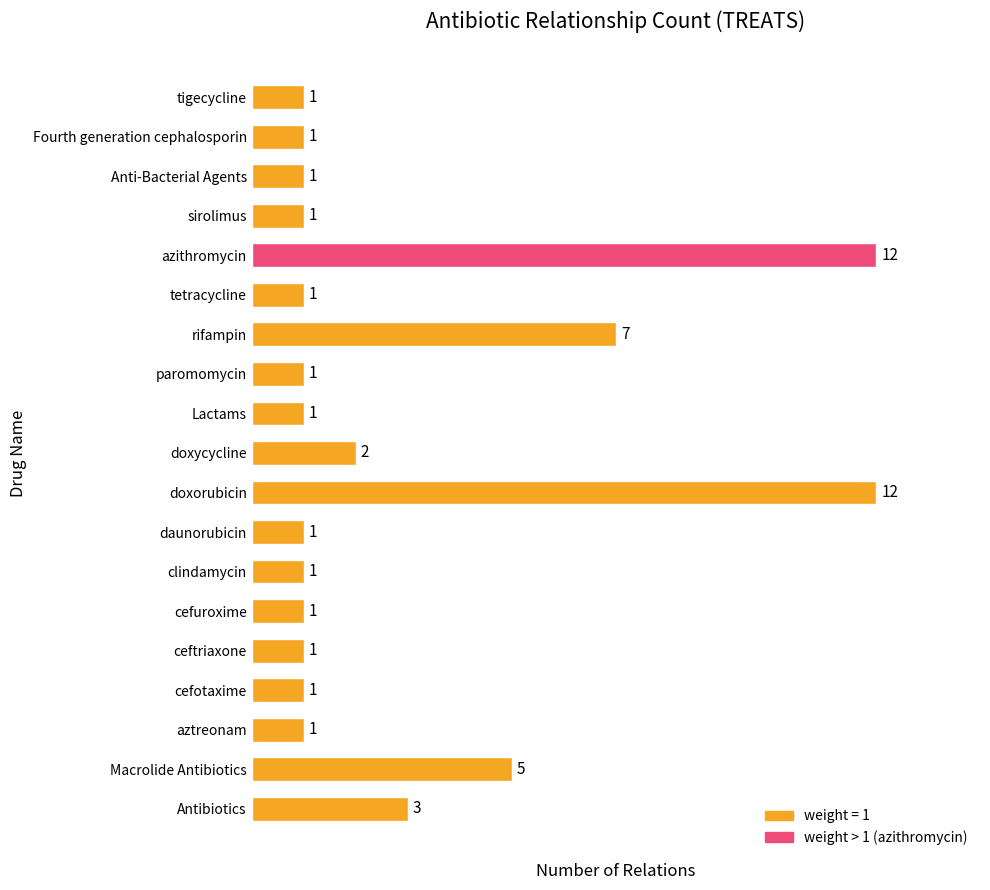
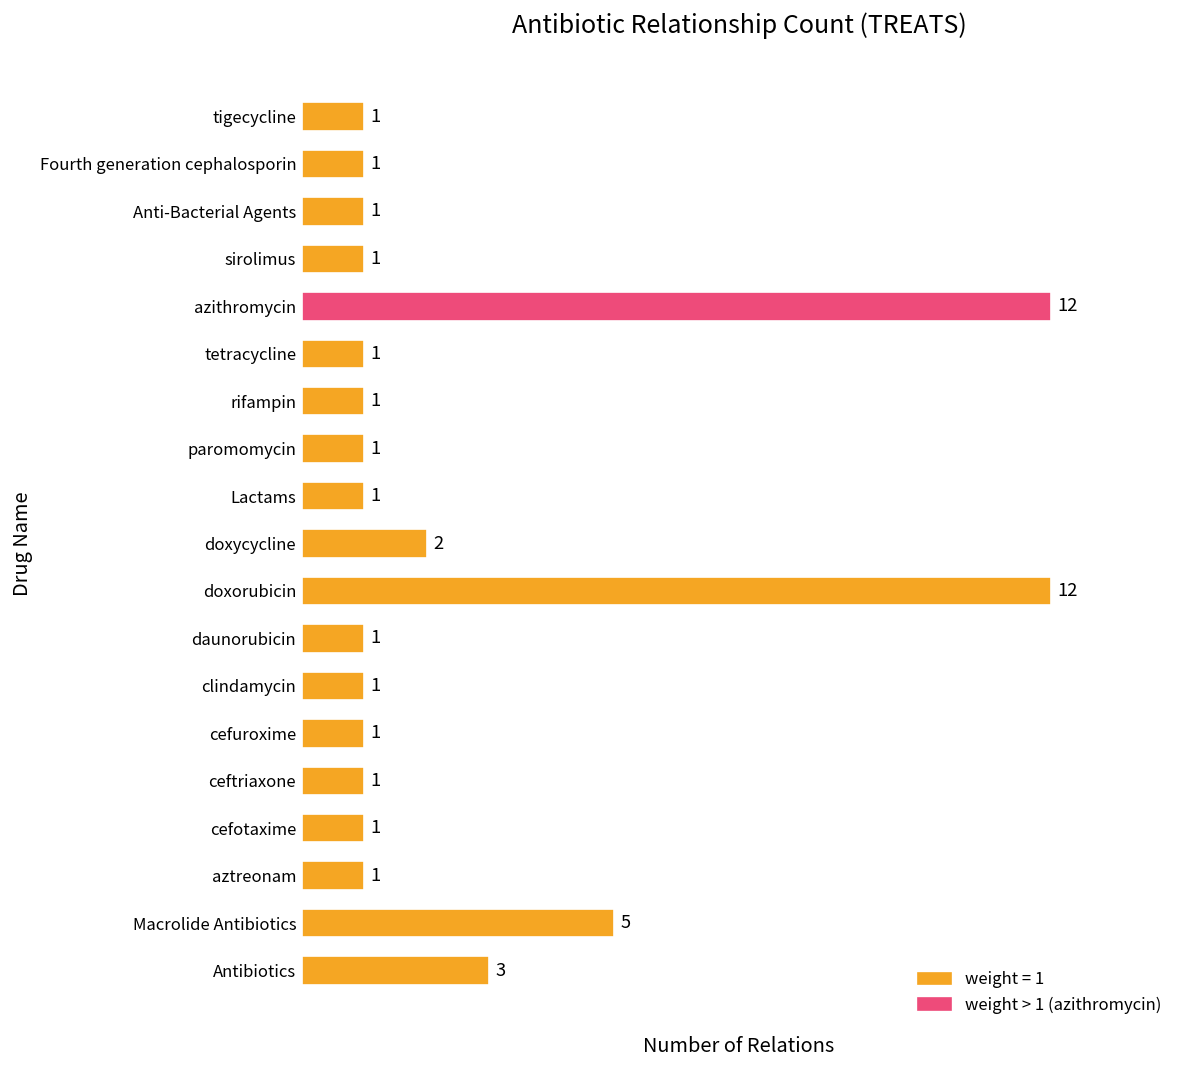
rifampin: 7 -> 1
